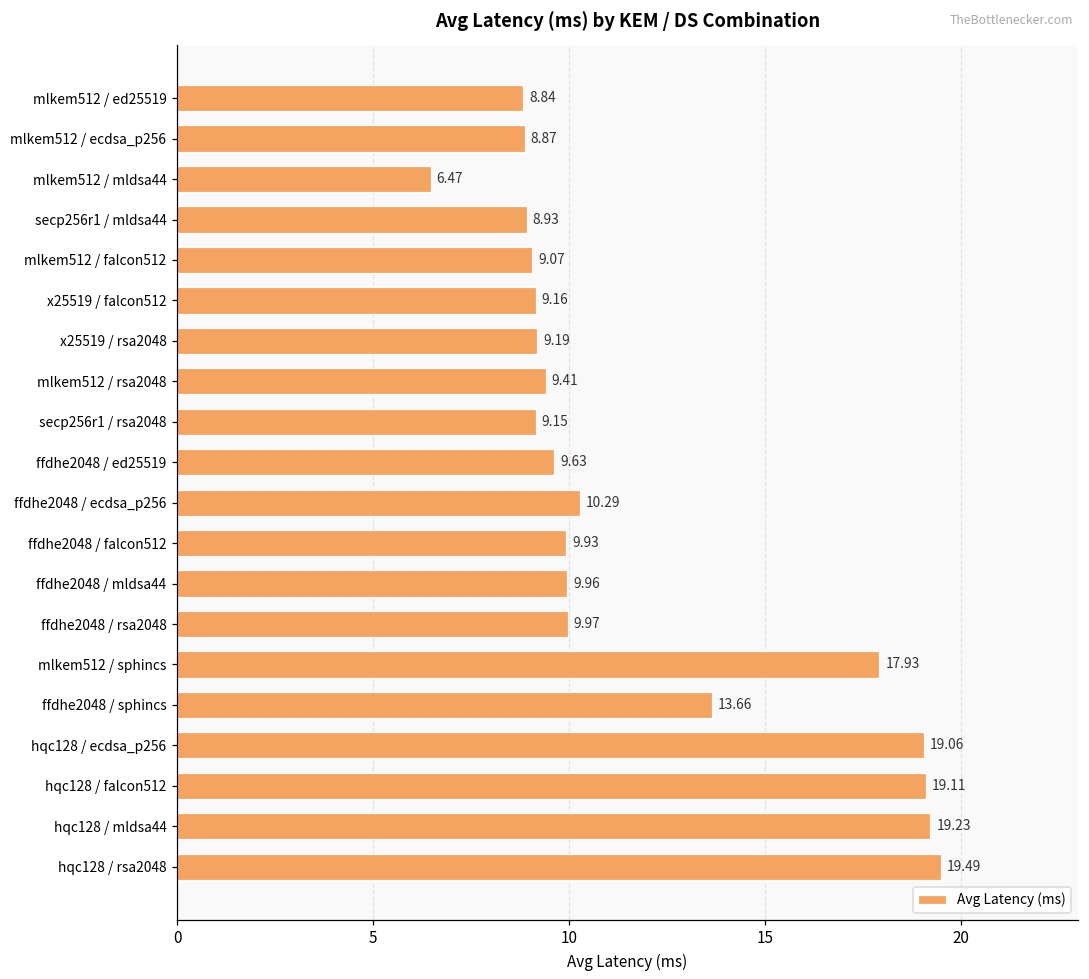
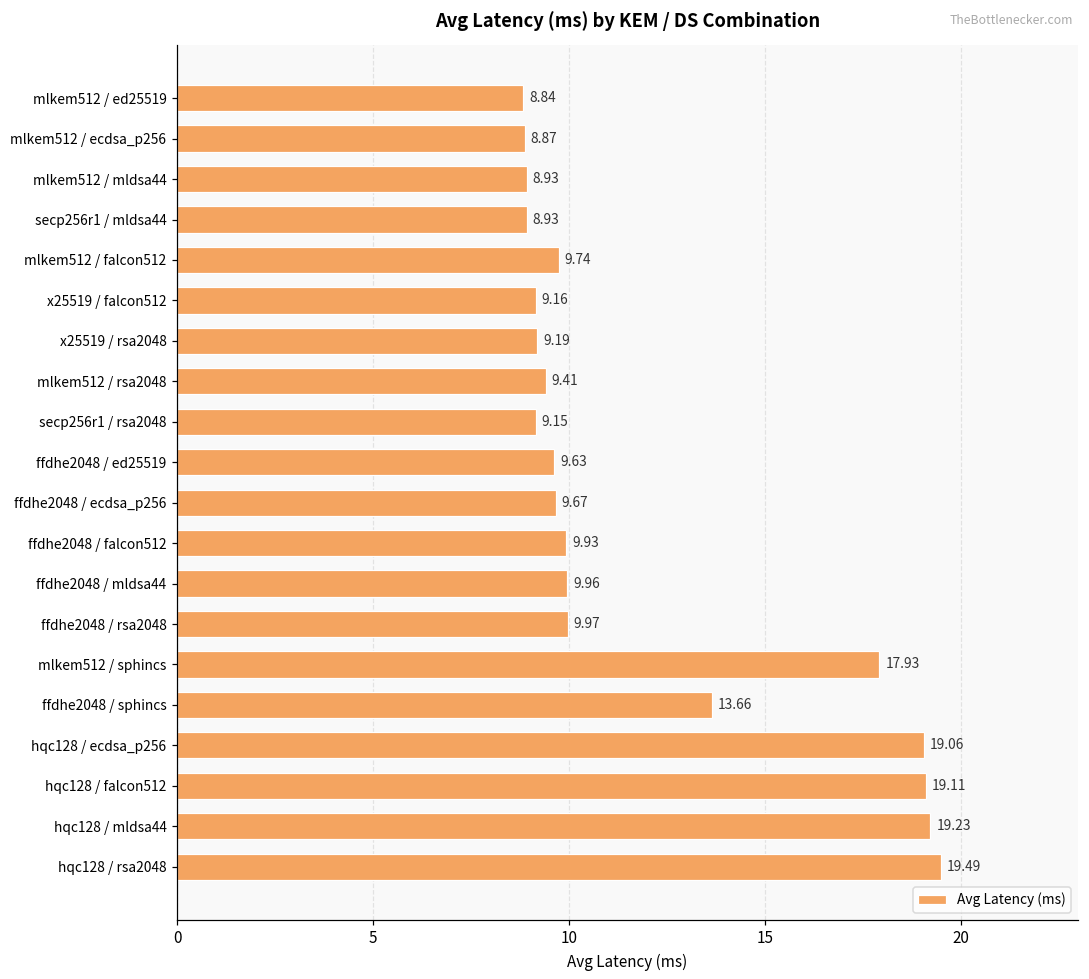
mlkem512 / mldsa44: 6.47 -> 8.93
mlkem512 / falcon512: 9.07 -> 9.74
ffdhe2048 / ecdsa_p256: 10.29 -> 9.67
